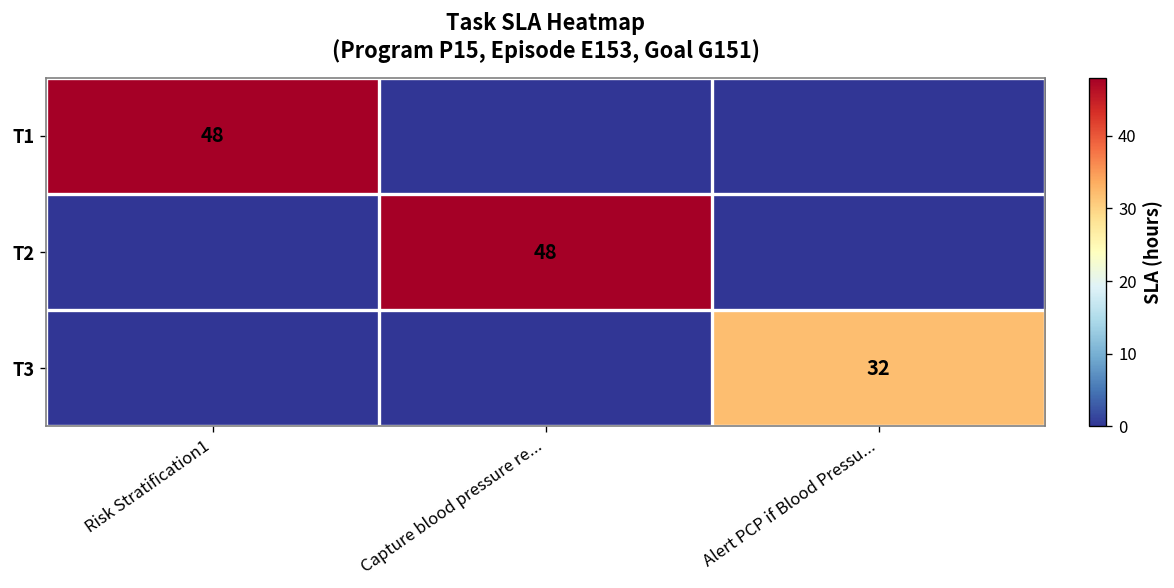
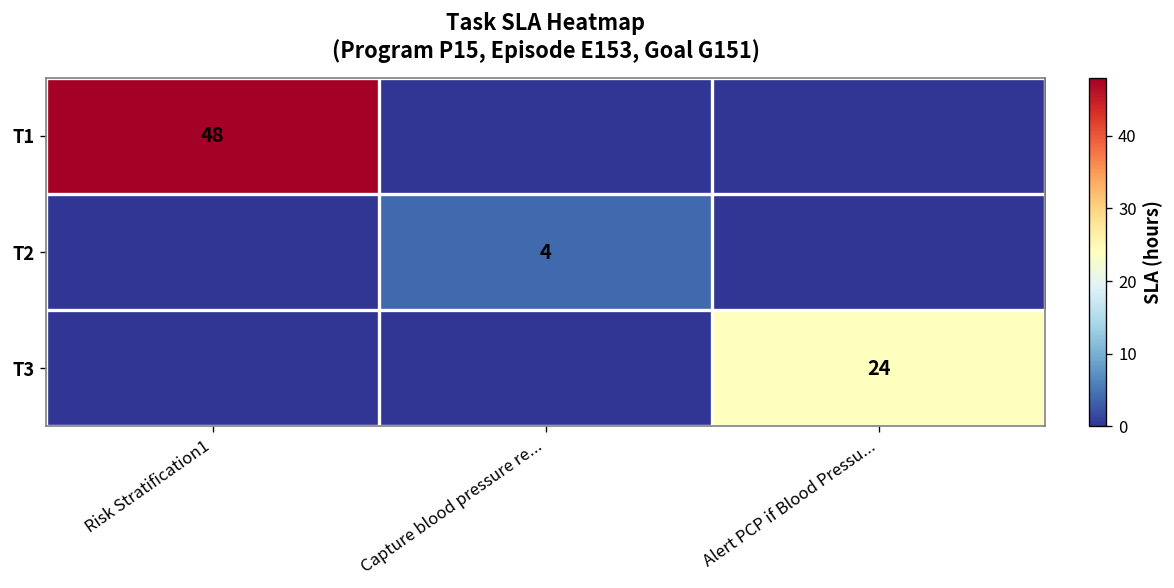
T2, Capture blood pressure re...: 48 -> 4
T3, Alert PCP if Blood Pressu...: 32 -> 24
